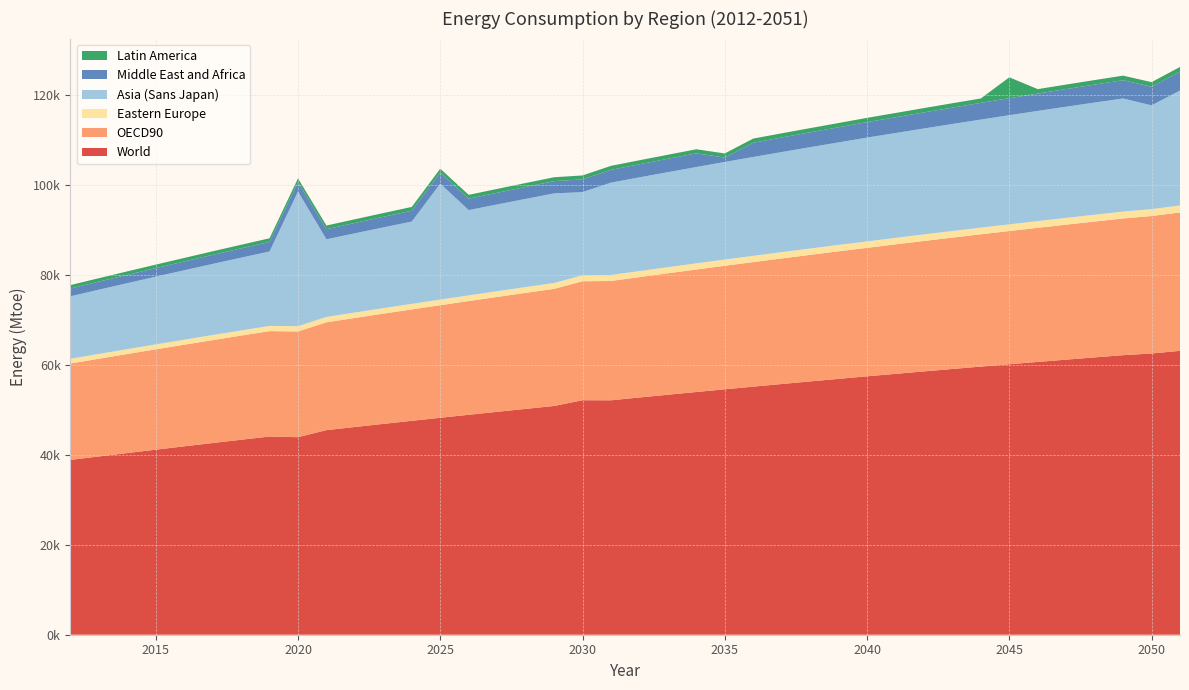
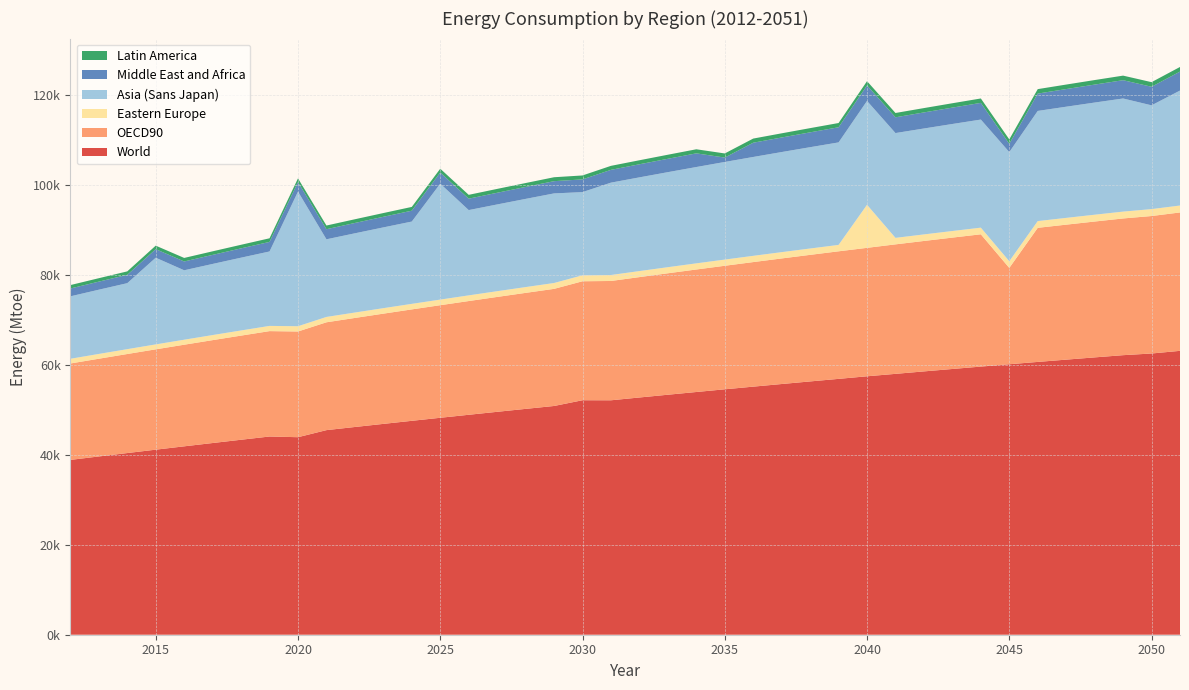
Asia (Sans Japan), 2015: 15000 -> 19000
Eastern Europe, 2040: 1000 -> 10000
OECD90, 2045: 30000 -> 21000
Middle East and Africa, 2045: 4000 -> 2000
Latin America, 2045: 5000 -> 1000
